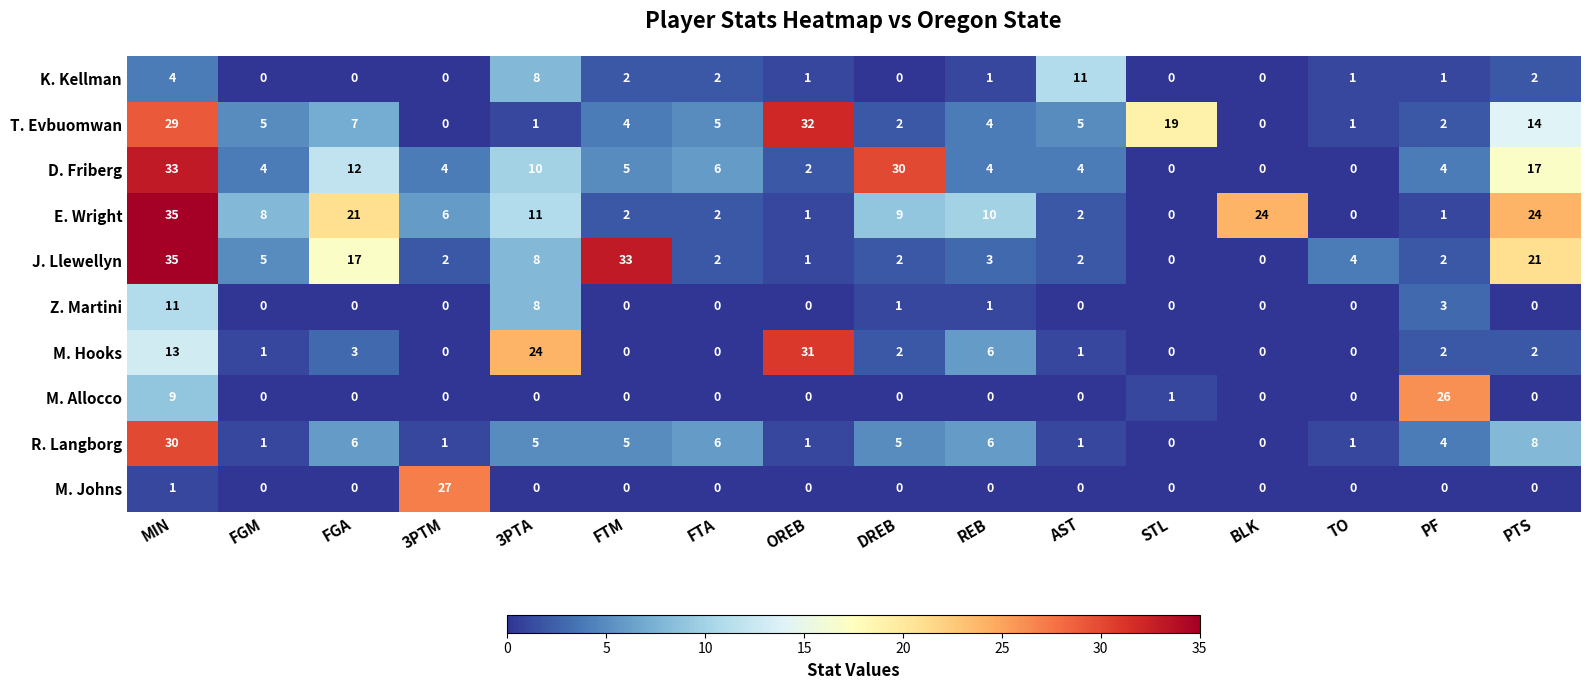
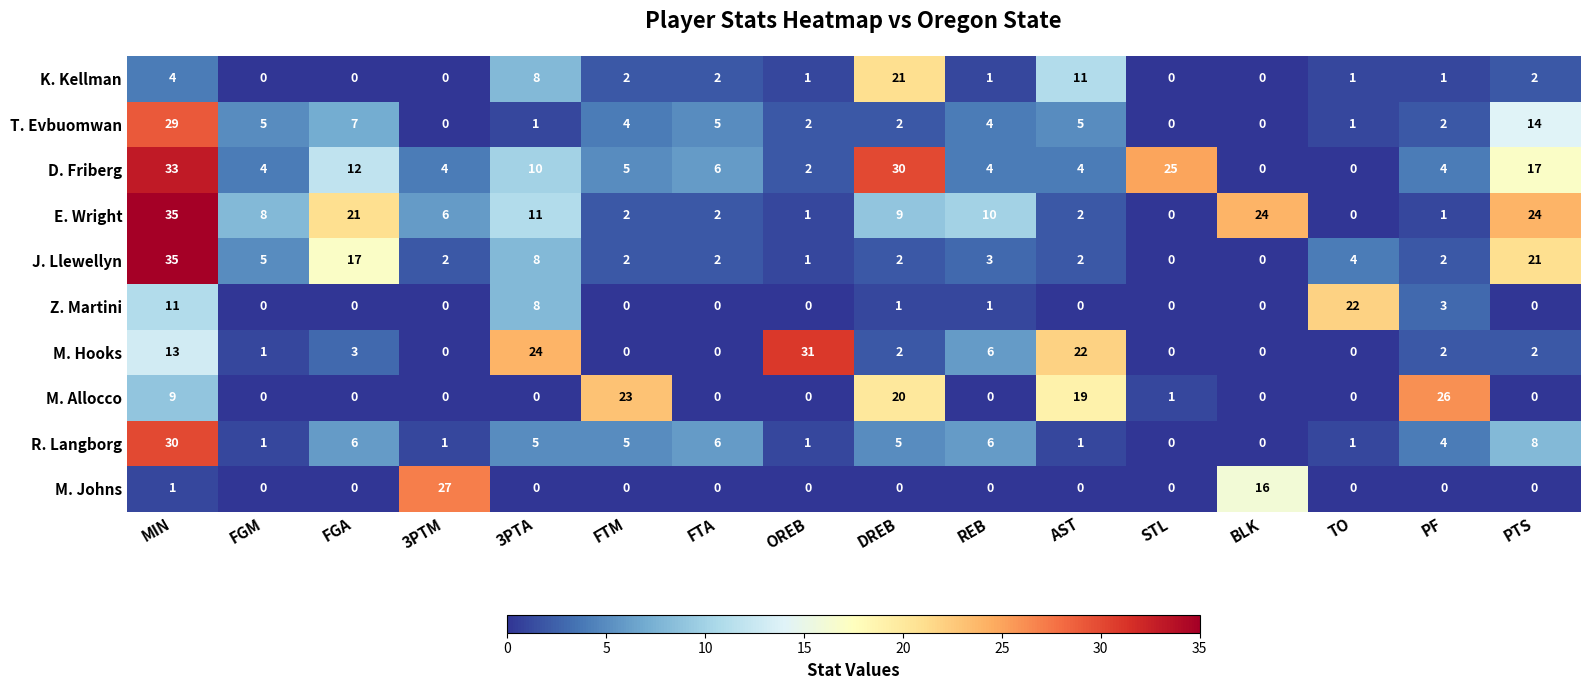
K. Kellman, DREB: 0 -> 21
T. Evbuomwan, OREB: 32 -> 2
T. Evbuomwan, STL: 19 -> 0
D. Friberg, STL: 0 -> 25
J. Llewellyn, FTM: 33 -> 2
Z. Martini, TO: 0 -> 22
M. Hooks, AST: 1 -> 22
M. Allocco, FTM: 0 -> 23
M. Allocco, DREB: 0 -> 20
M. Allocco, AST: 0 -> 19
M. Johns, BLK: 0 -> 16
